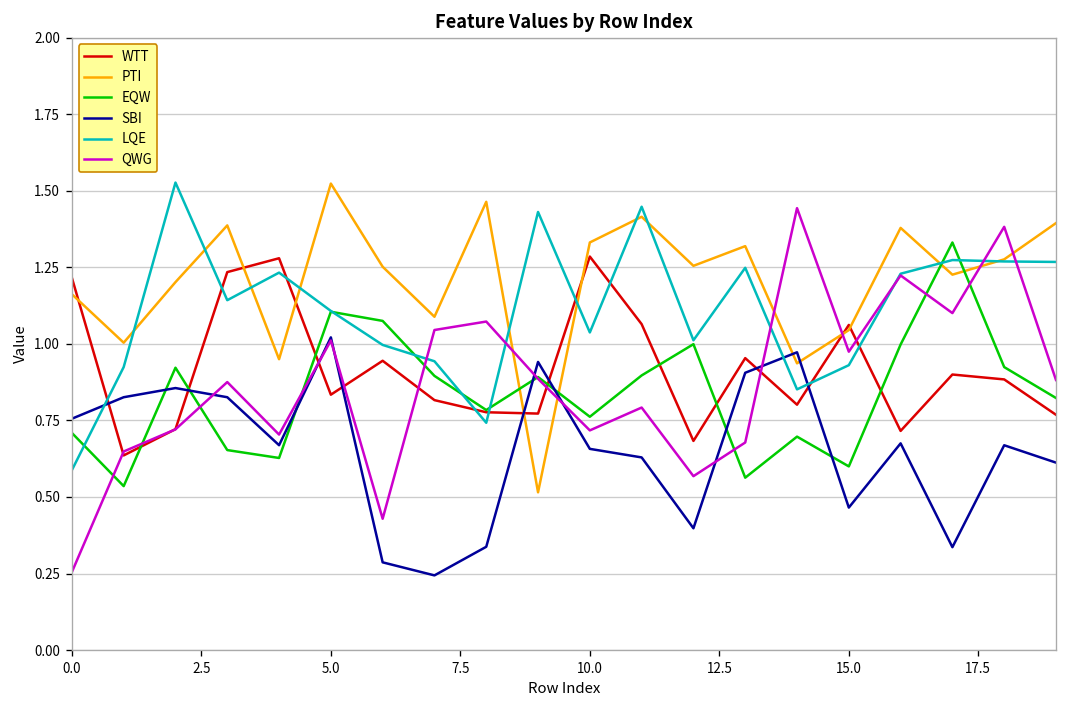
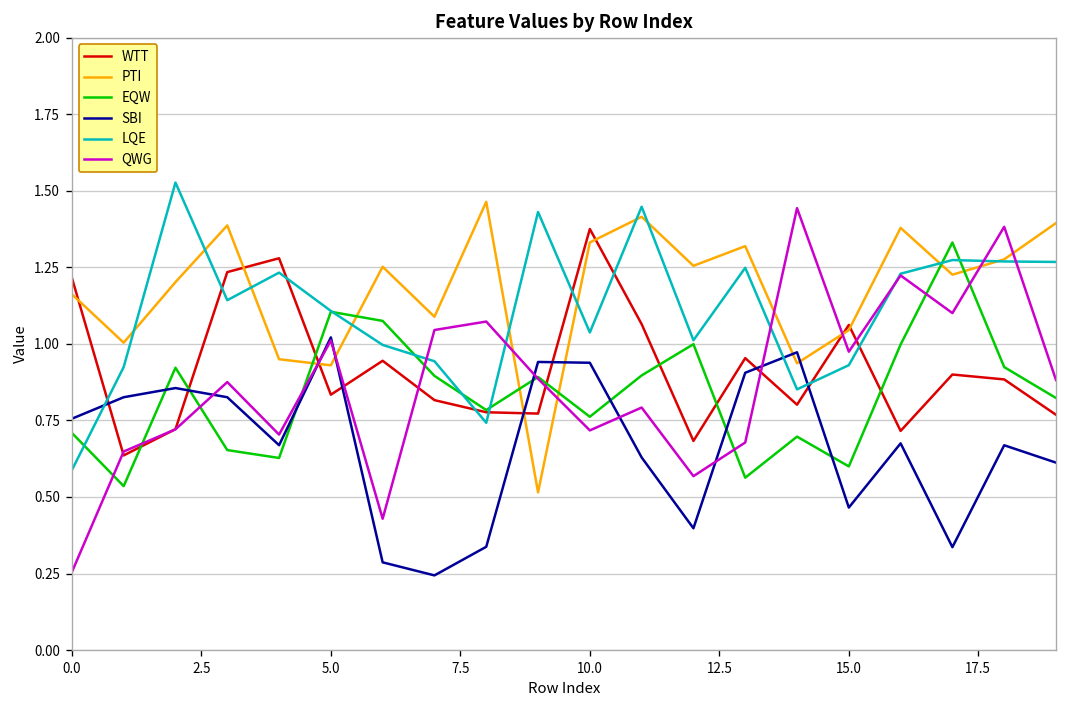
PTI, 5.0: 1.52 -> 0.93
WTT, 10.0: 1.28 -> 1.38
SBI, 10.0: 0.66 -> 0.94
